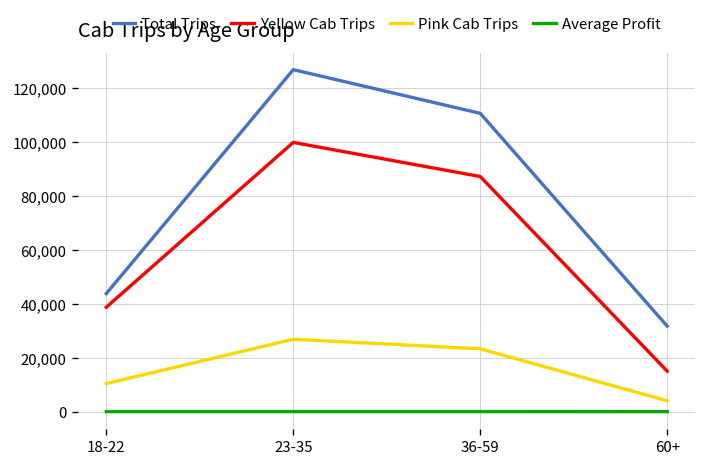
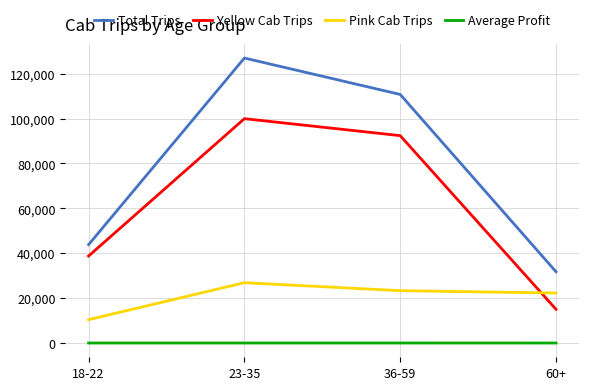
Yellow Cab Trips, 36-59: 87,000 -> 92,000
Pink Cab Trips, 60+: 4,000 -> 22,000
